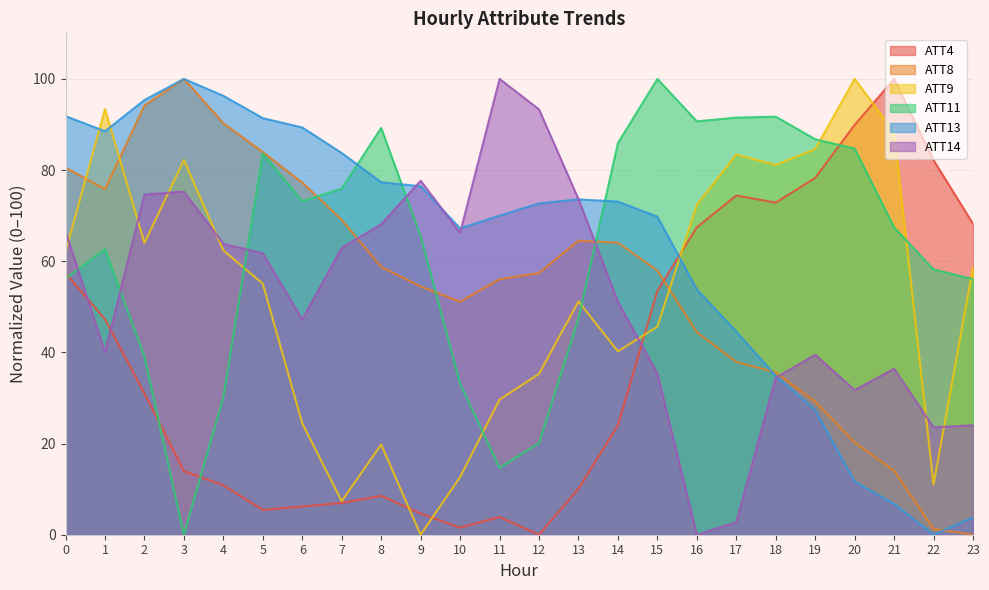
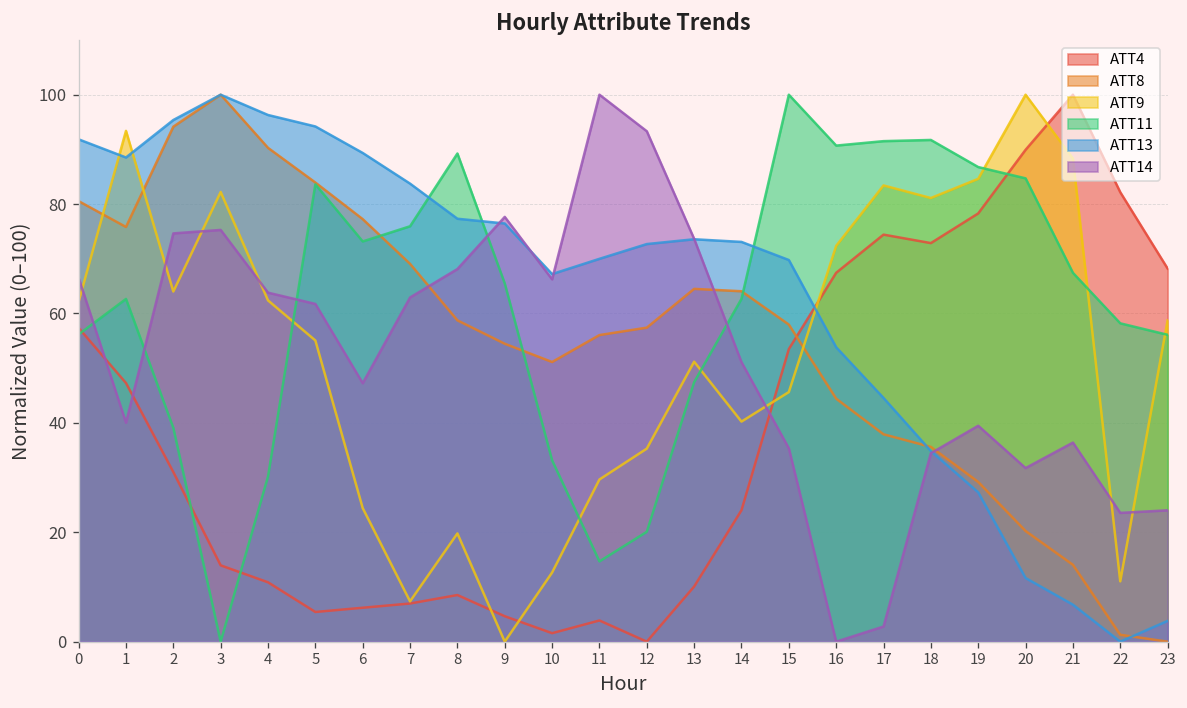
ATT13, 5: 91 -> 94
ATT11, 14: 86 -> 63
